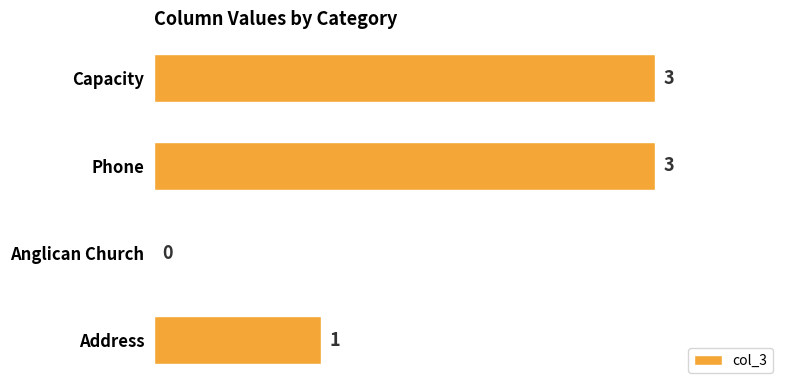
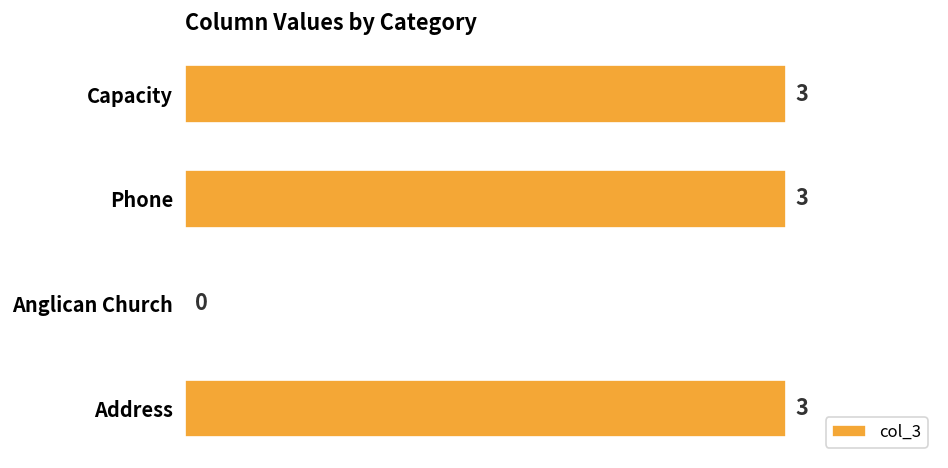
Address: 1 -> 3
